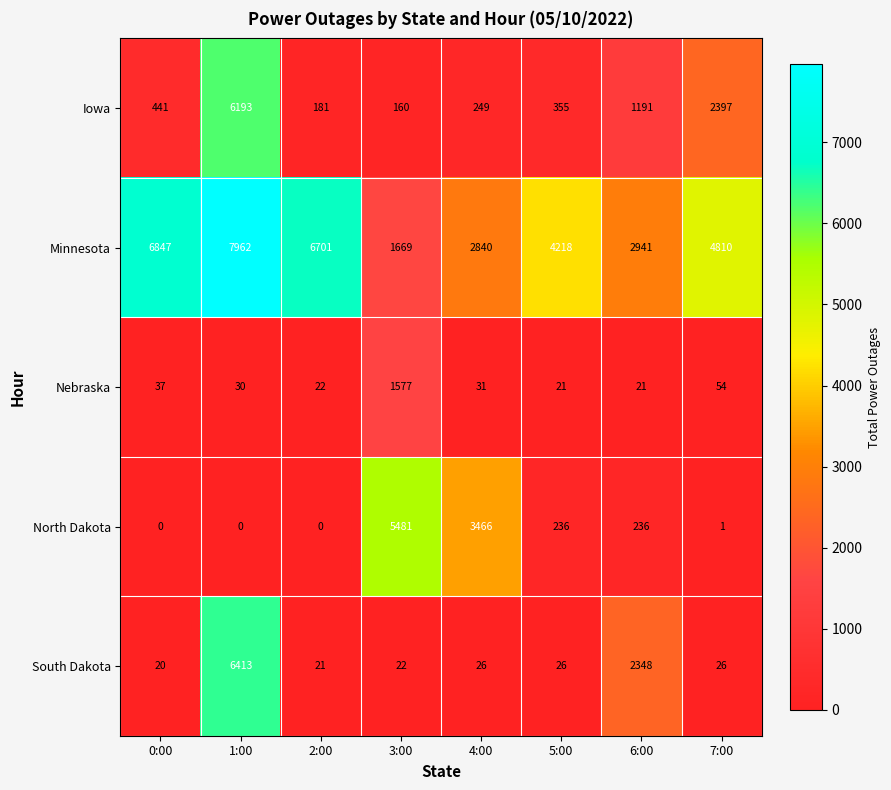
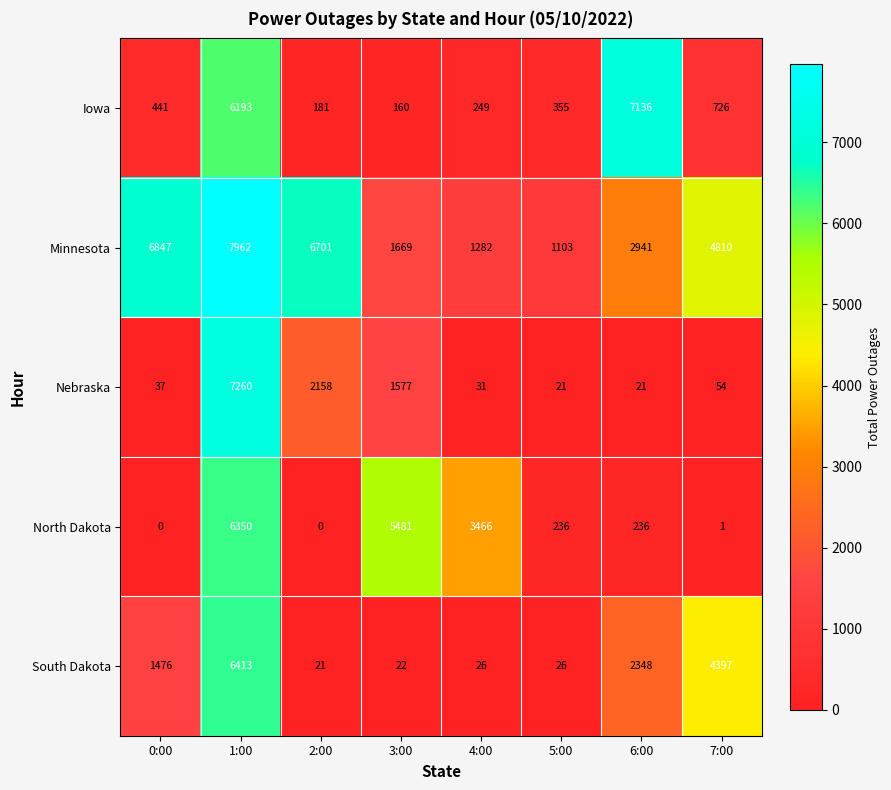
Iowa, 6:00: 1191 -> 7136
Iowa, 7:00: 2397 -> 726
Minnesota, 4:00: 2840 -> 1282
Minnesota, 5:00: 4218 -> 1103
Nebraska, 1:00: 30 -> 7260
Nebraska, 2:00: 22 -> 2158
North Dakota, 1:00: 0 -> 6350
South Dakota, 0:00: 20 -> 1476
South Dakota, 7:00: 26 -> 4397
